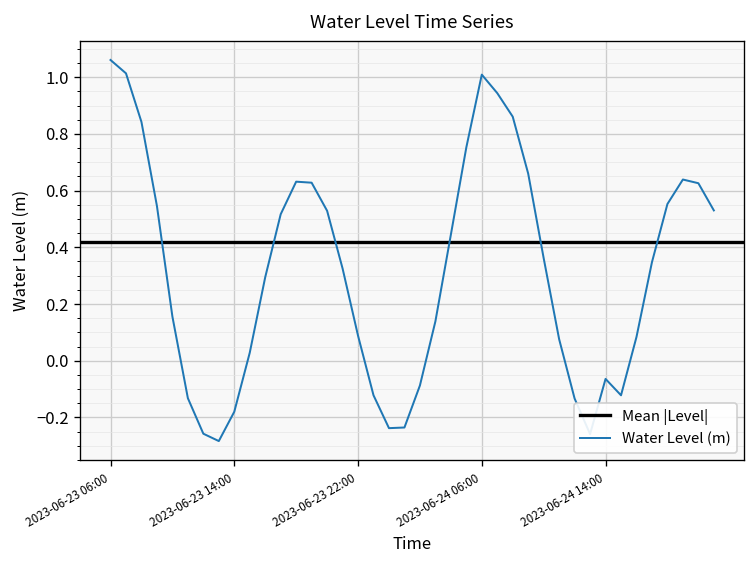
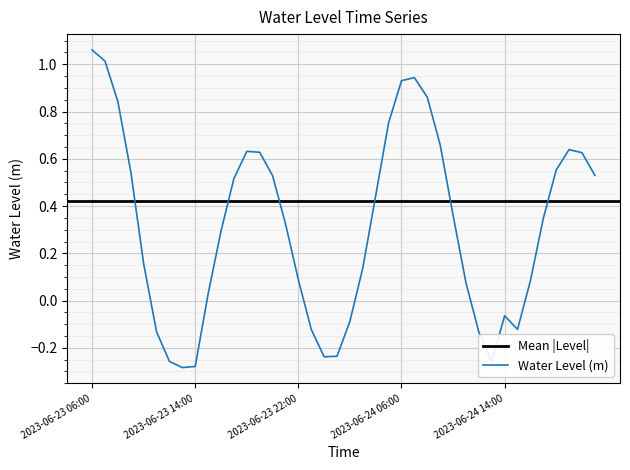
2023-06-23 14:00: -0.18 -> -0.28
2023-06-24 06:00: 1.01 -> 0.93
